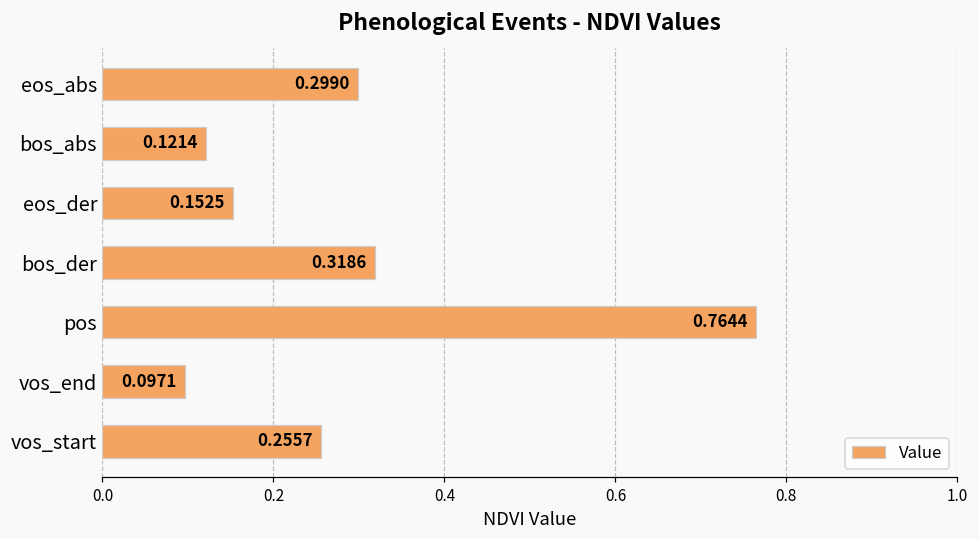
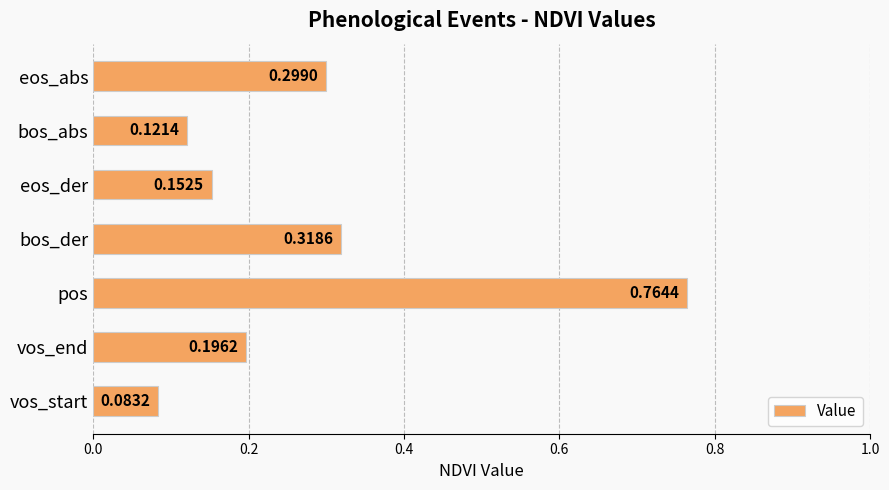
vos_end: 0.0971 -> 0.1962
vos_start: 0.2557 -> 0.0832
